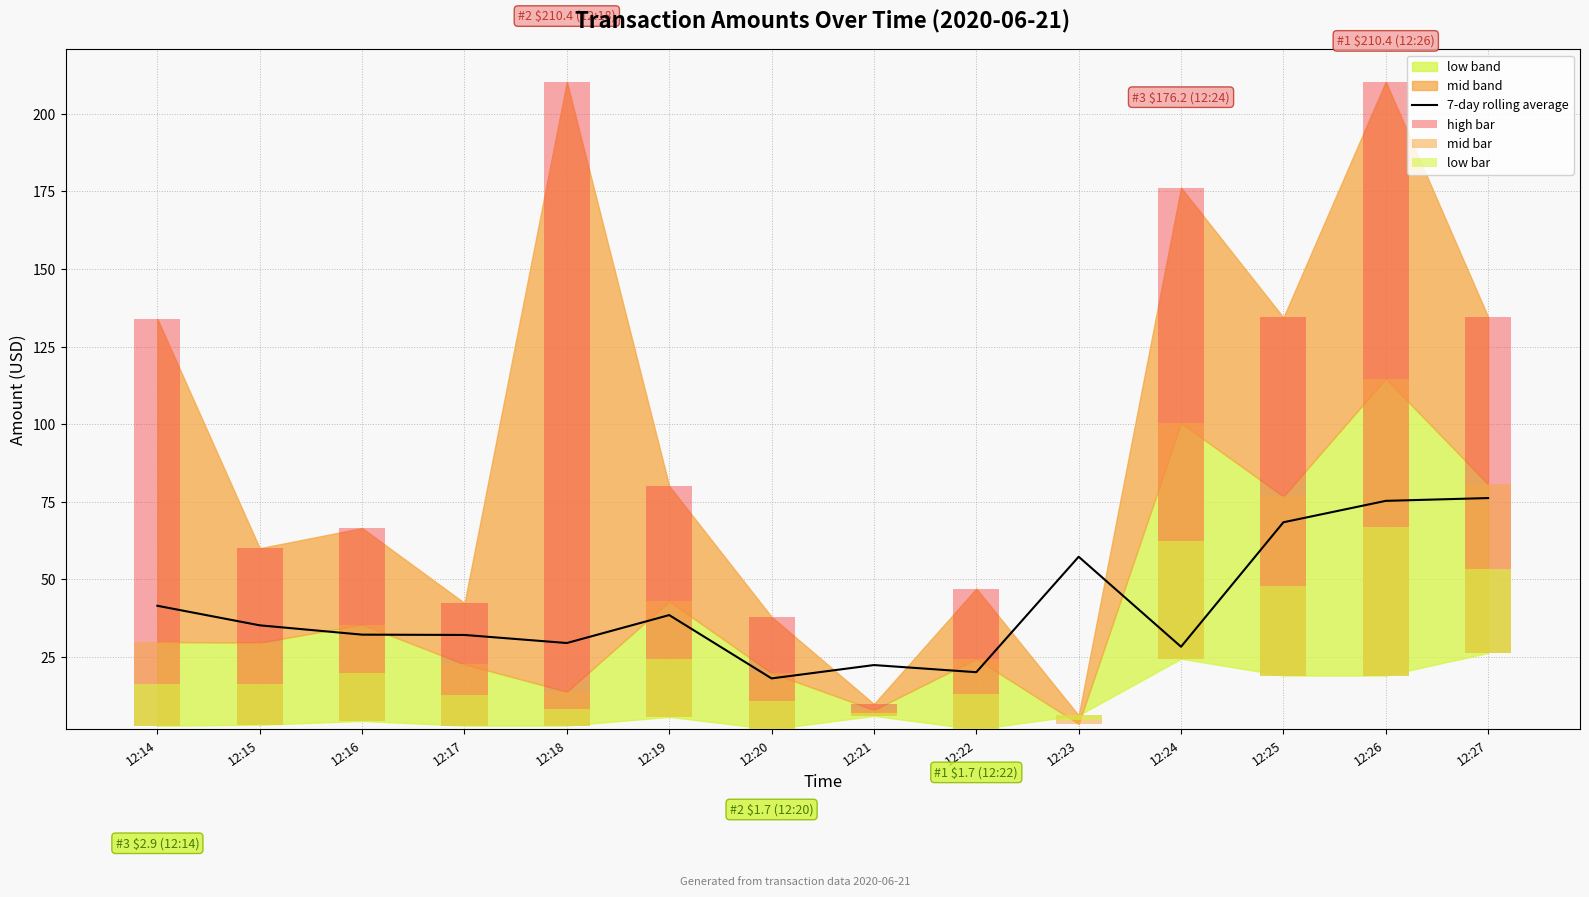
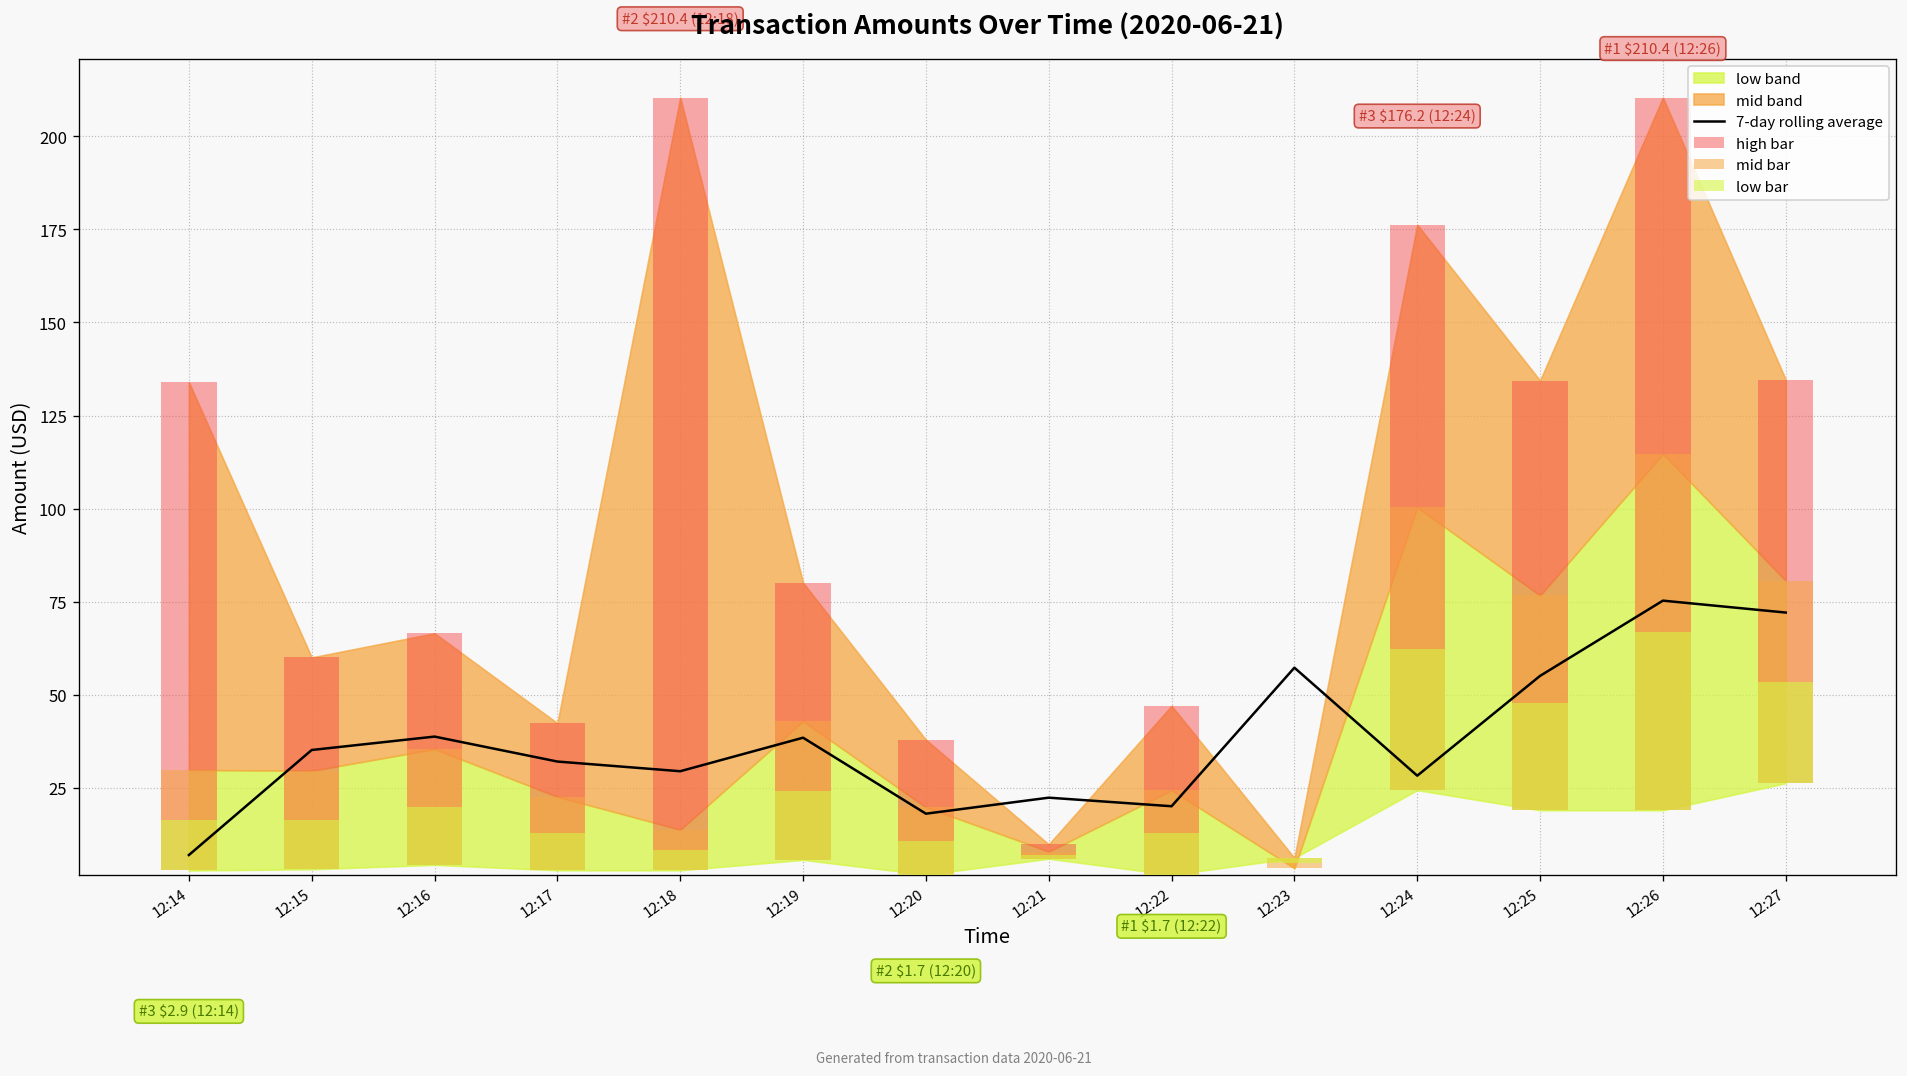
7-day rolling average, 12:14: 42 -> 7
7-day rolling average, 12:16: 32 -> 39
7-day rolling average, 12:25: 68 -> 55
7-day rolling average, 12:27: 76 -> 72
